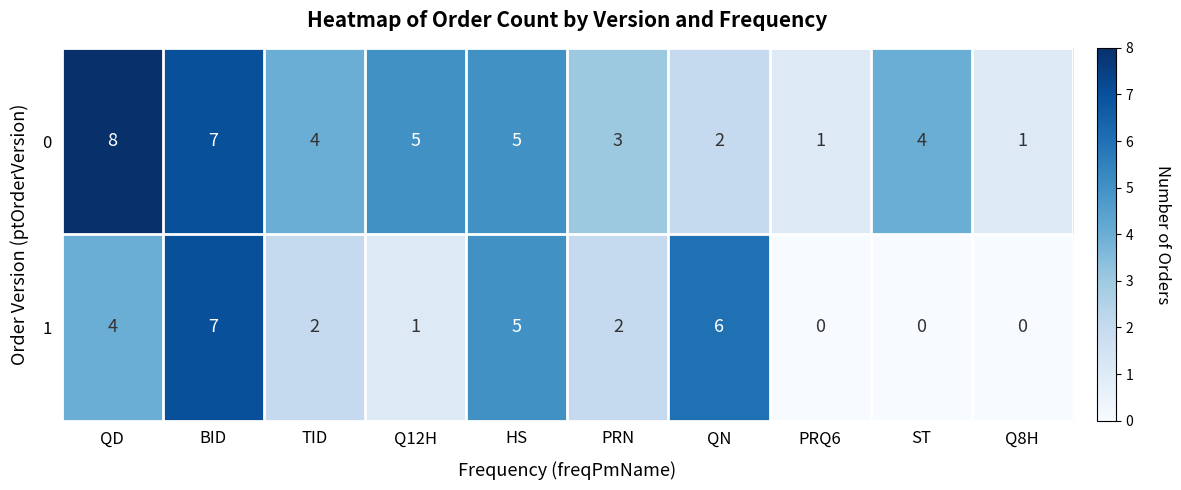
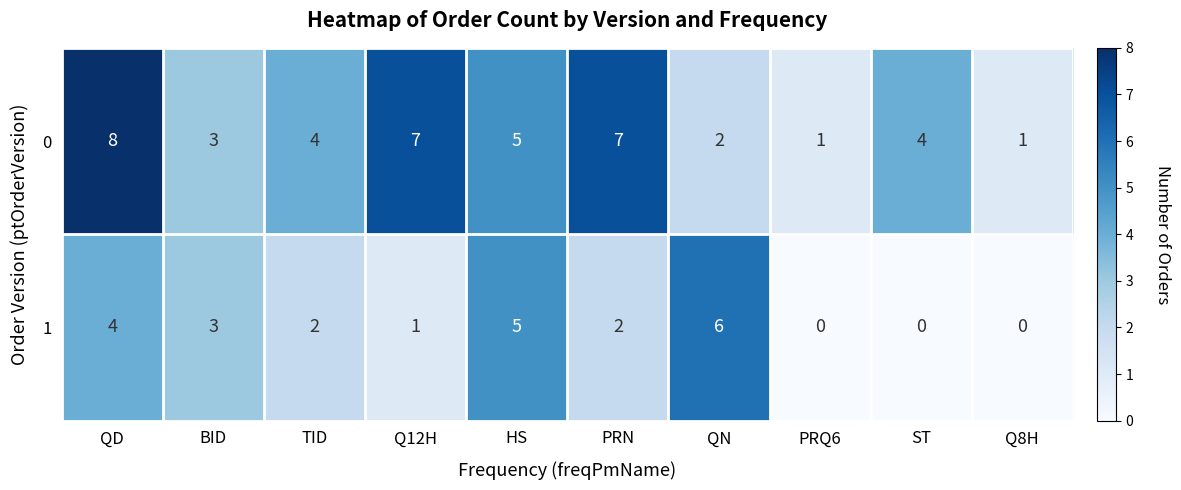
0, BID: 7 -> 3
0, Q12H: 5 -> 7
0, PRN: 3 -> 7
1, BID: 7 -> 3
